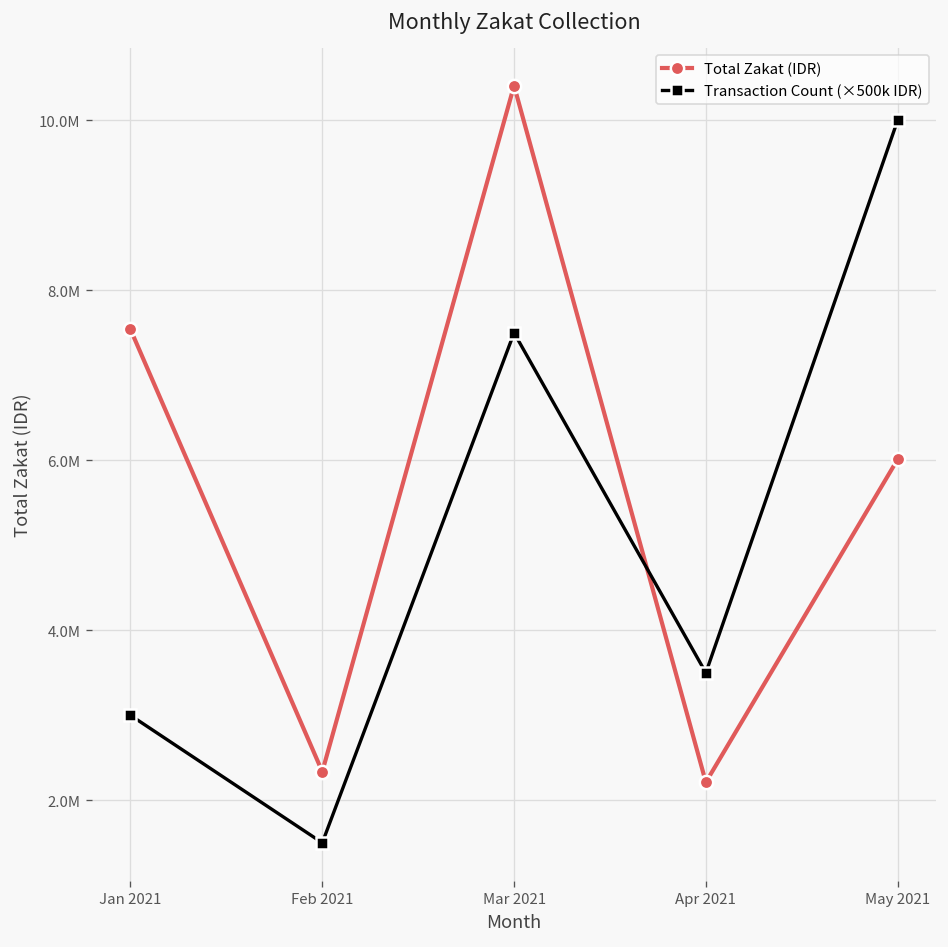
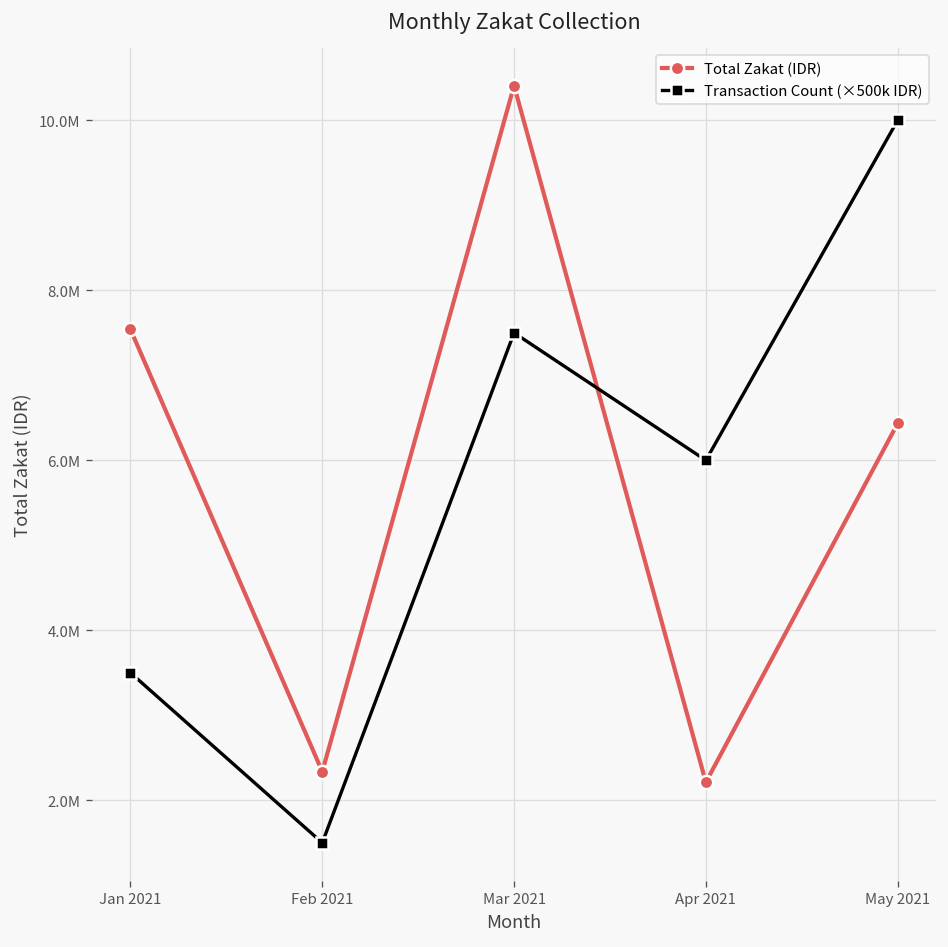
Transaction Count (×500k IDR), Jan 2021: 3000000 -> 3500000
Transaction Count (×500k IDR), Apr 2021: 3500000 -> 6000000
Total Zakat (IDR), May 2021: 6000000 -> 6400000
